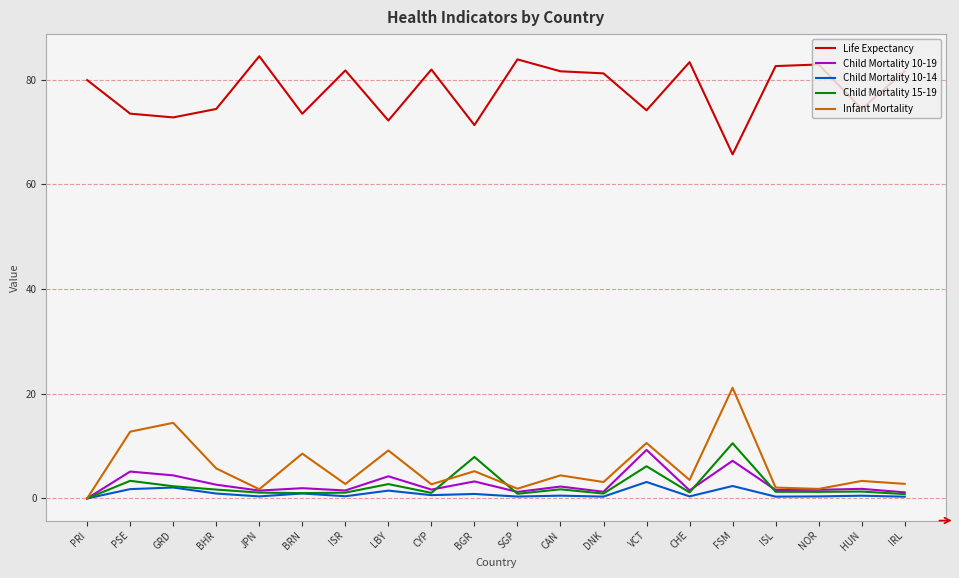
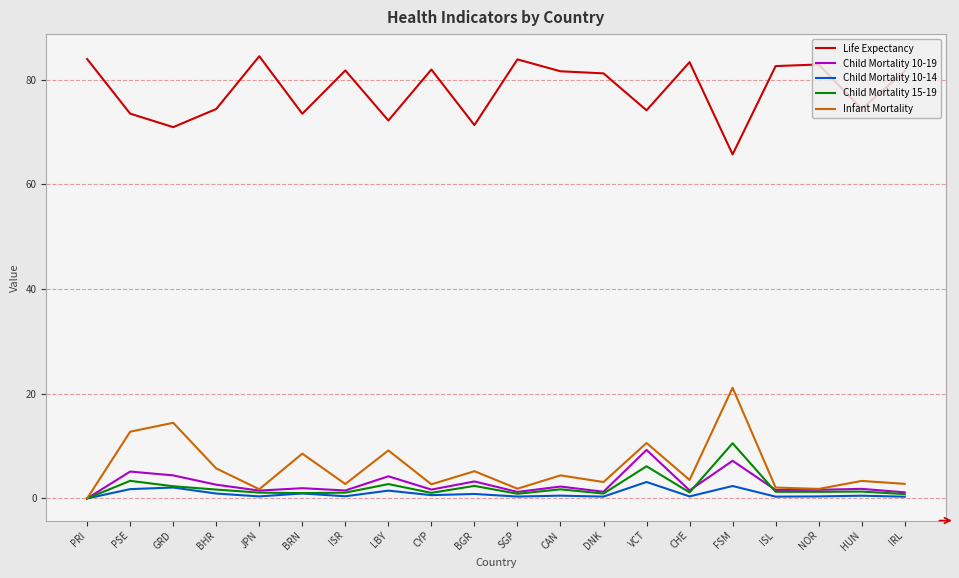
Life Expectancy, PRI: 80 -> 84
Life Expectancy, GRD: 73 -> 71
Child Mortality 15-19, BGR: 8 -> 2
